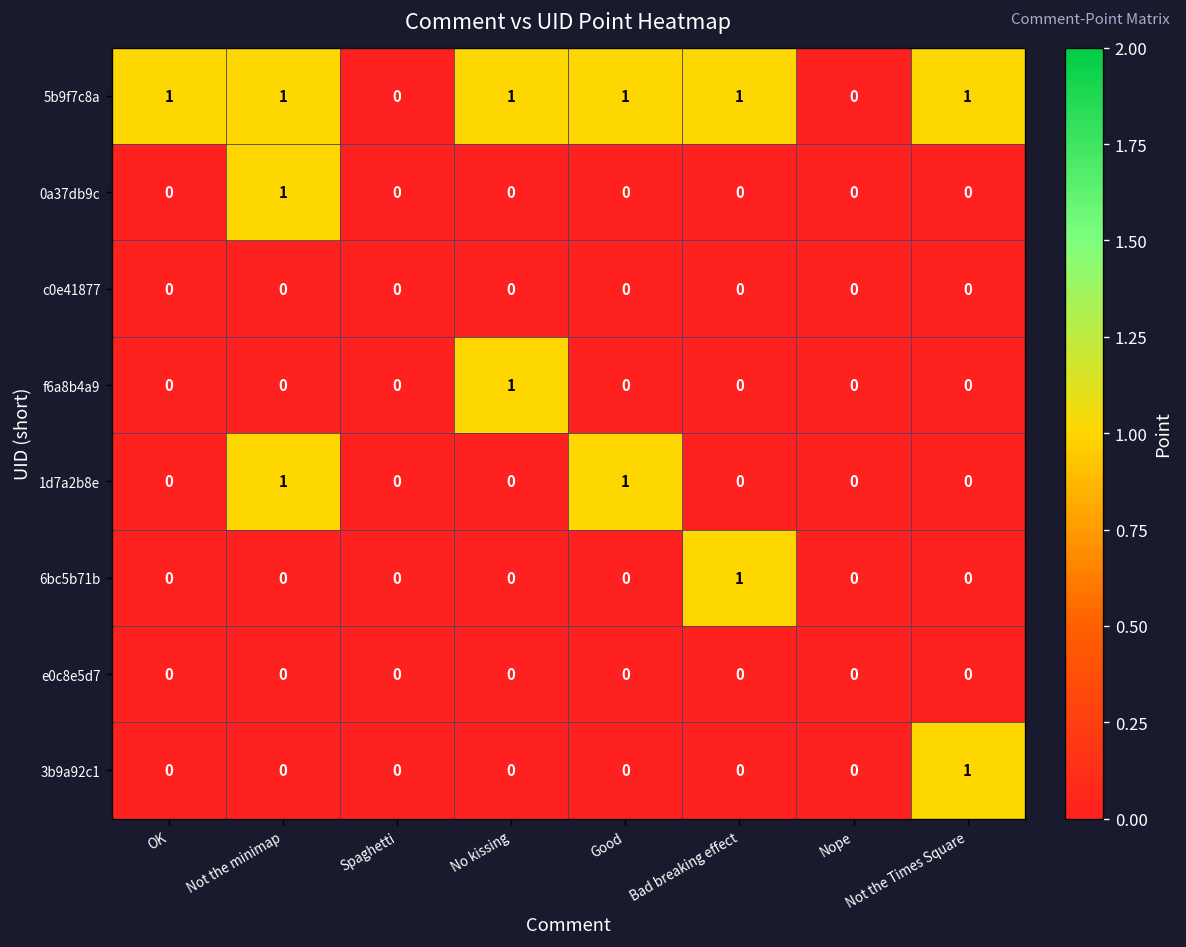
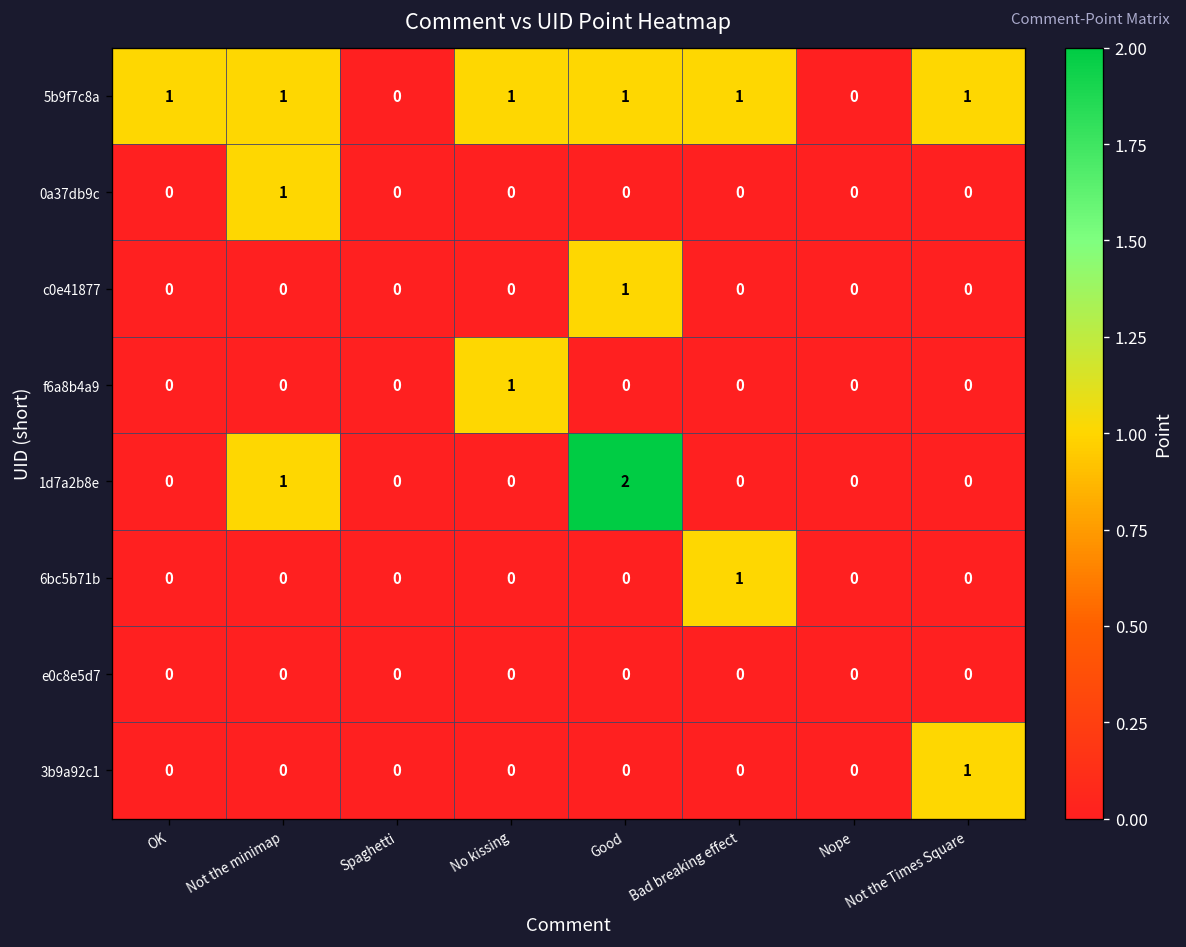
c0e41877, Good: 0 -> 1
1d7a2b8e, Good: 1 -> 2
